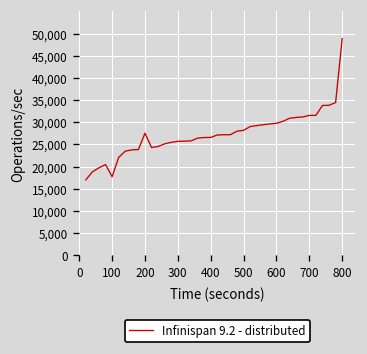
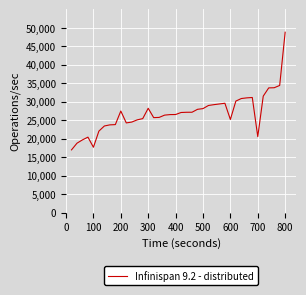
300: 26,000 -> 28,000
600: 30,000 -> 25,000
700: 32,000 -> 21,000
